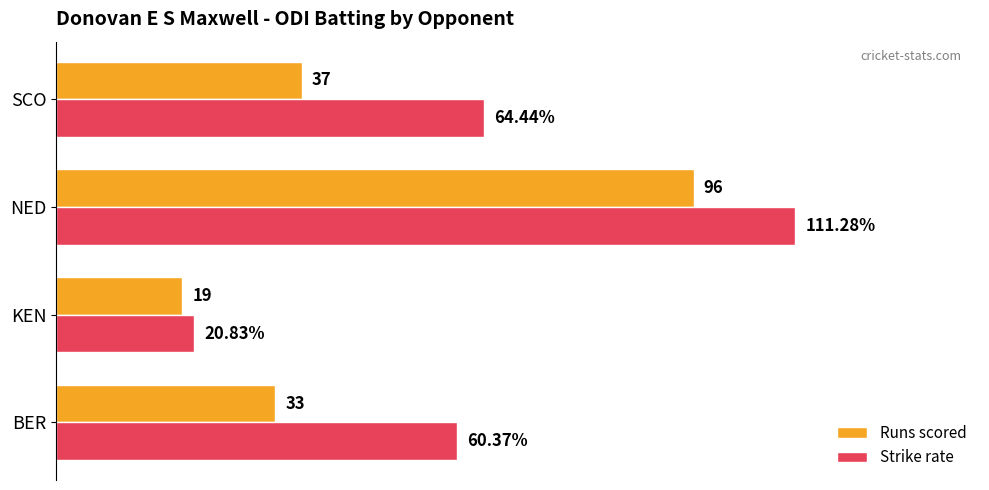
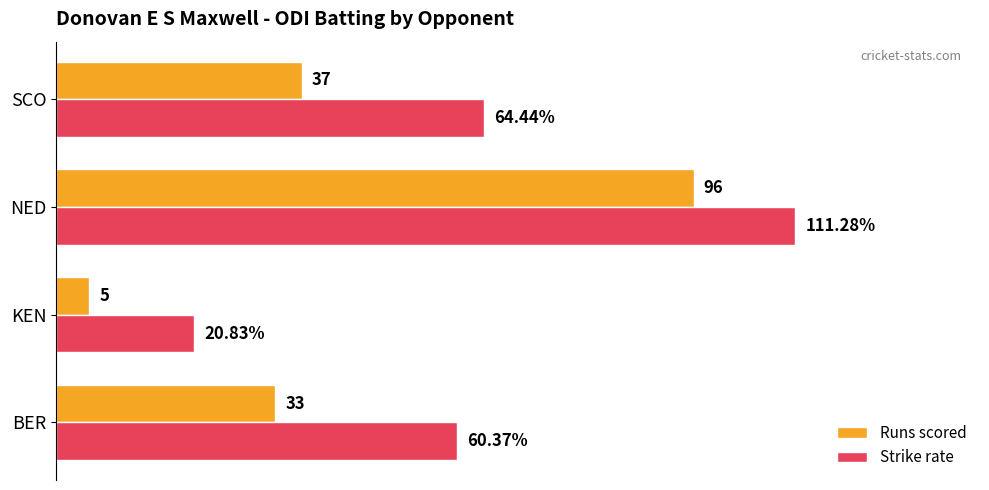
Runs scored, KEN: 19 -> 5
